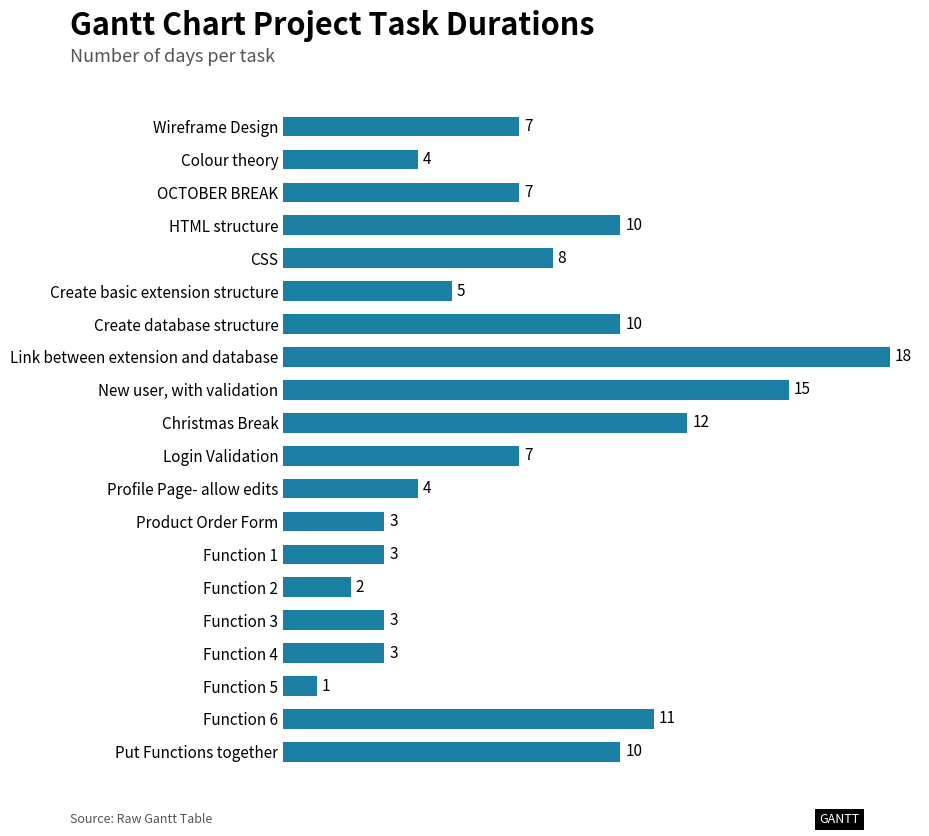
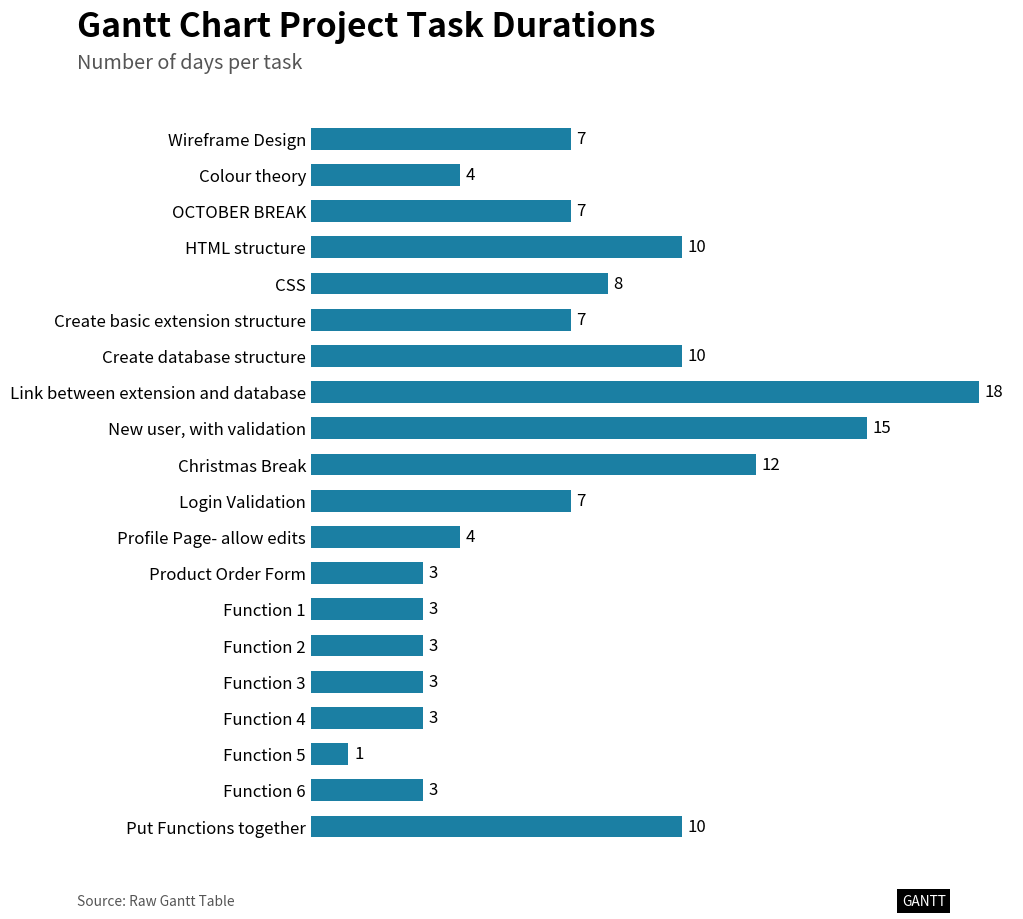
Create basic extension structure: 5 -> 7
Function 2: 2 -> 3
Function 6: 11 -> 3
